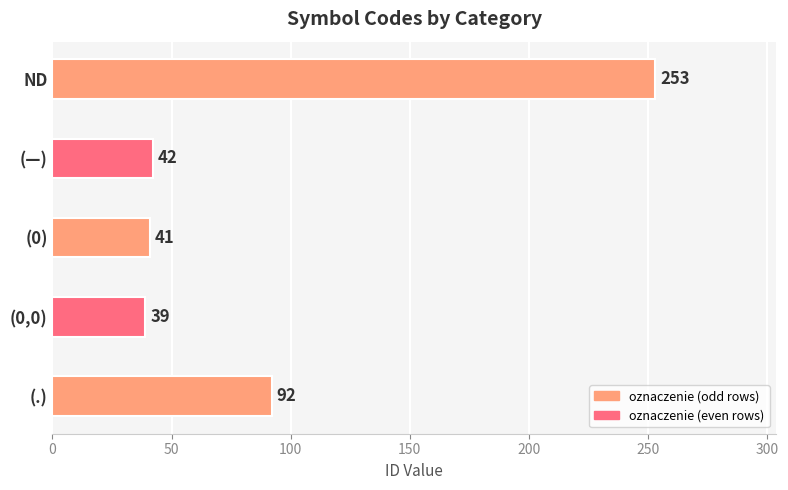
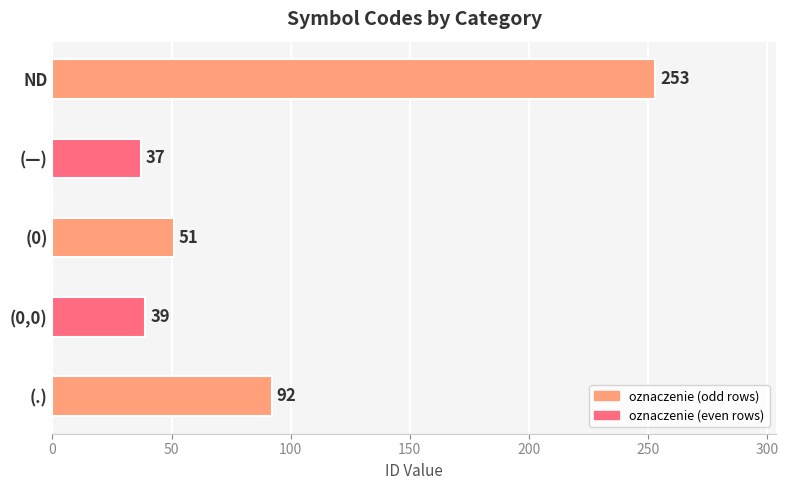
(—): 42 -> 37
(0): 41 -> 51
